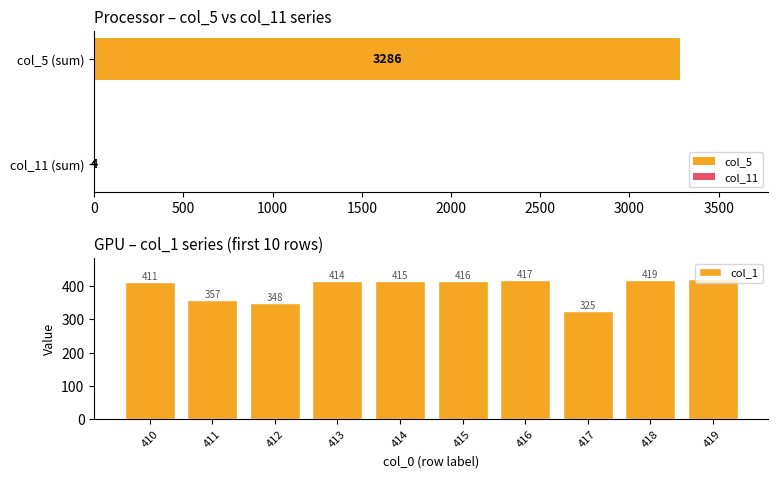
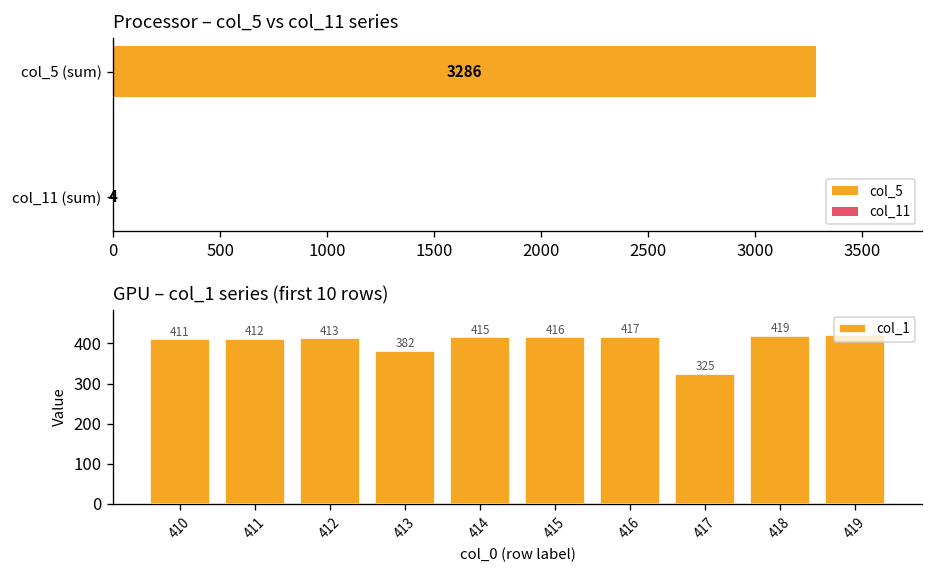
GPU – col_1 series (first 10 rows), 411: 357 -> 412
GPU – col_1 series (first 10 rows), 412: 348 -> 413
GPU – col_1 series (first 10 rows), 413: 414 -> 382
